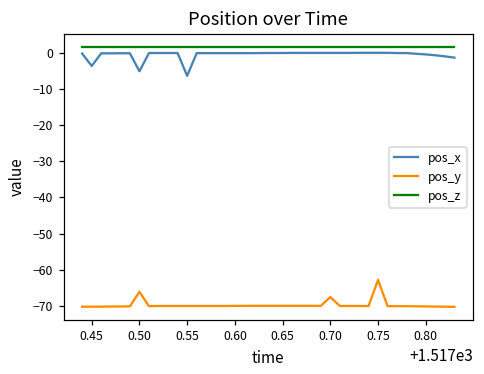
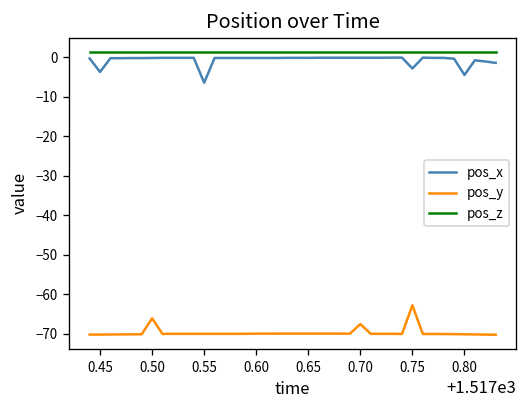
pos_x, 0.50: -5 -> 0
pos_x, 0.75: 0 -> -3
pos_x, 0.80: -1 -> -4
